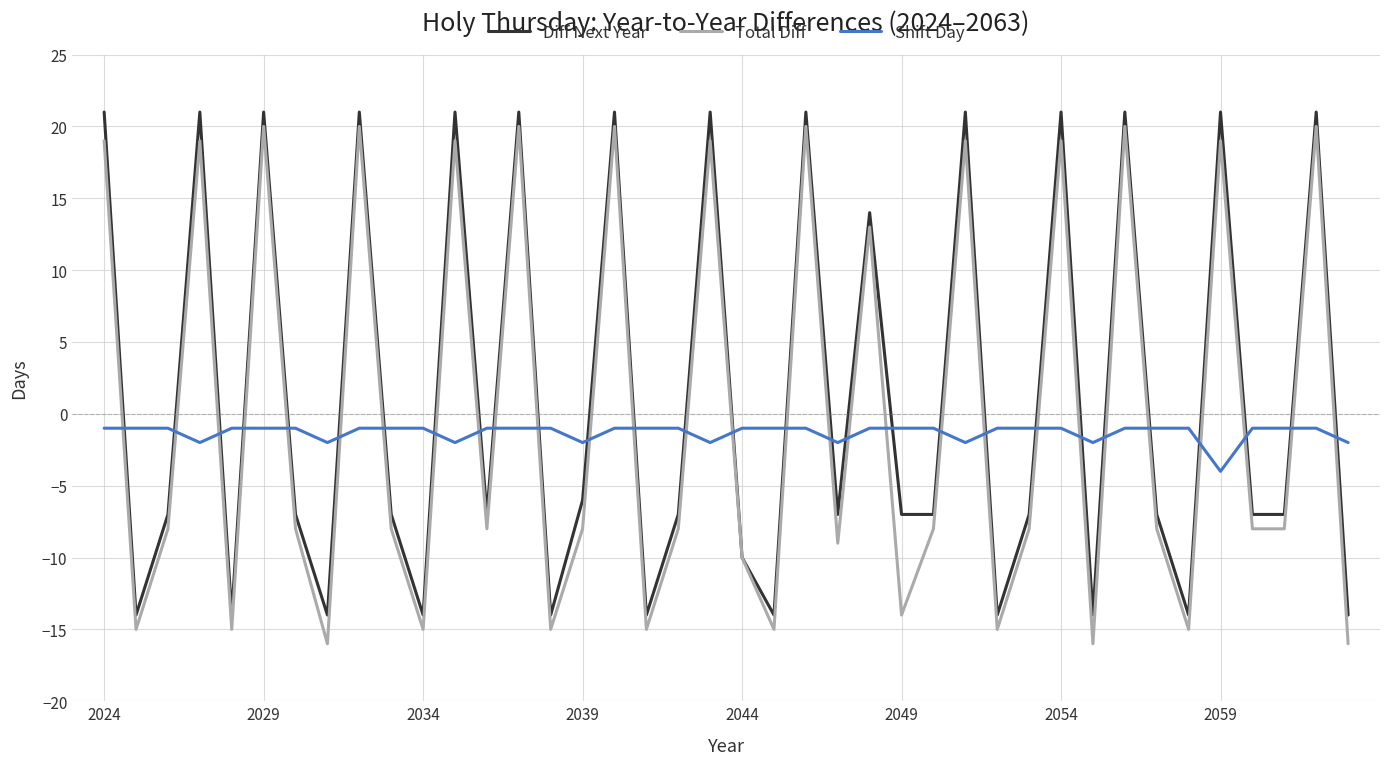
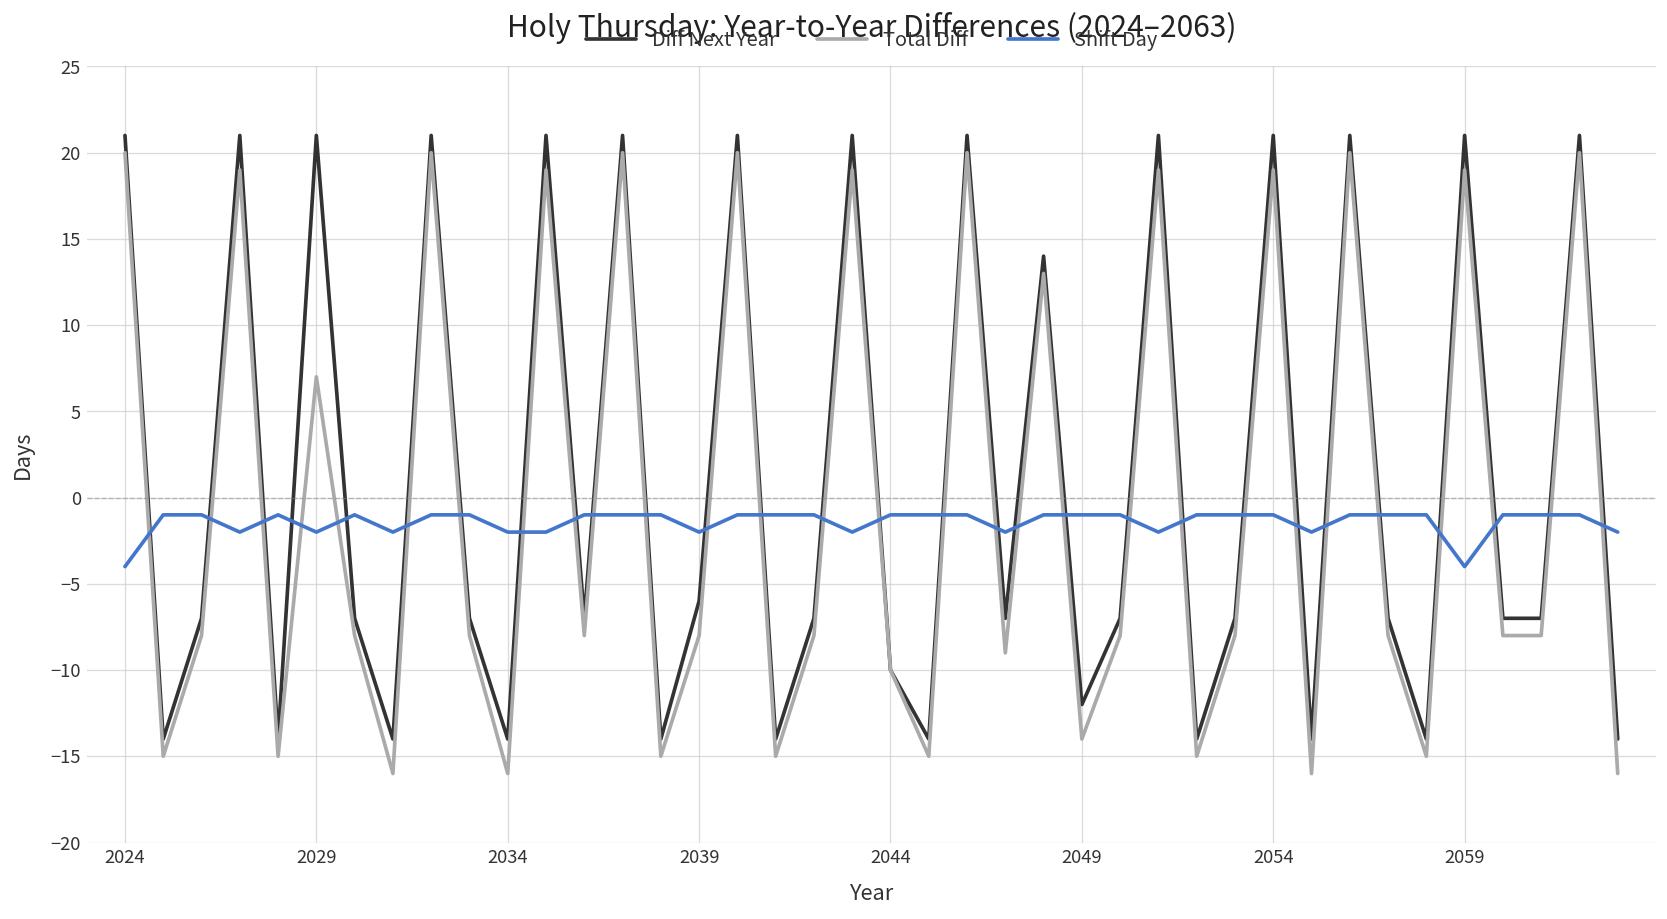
Total Diff, 2024: 19 -> 20
Shift Day, 2024: -1 -> -4
Total Diff, 2029: 20 -> 7
Shift Day, 2029: -1 -> -2
Total Diff, 2034: -15 -> -16
Shift Day, 2034: -1 -> -2
Diff Next Year, 2049: -7 -> -12
